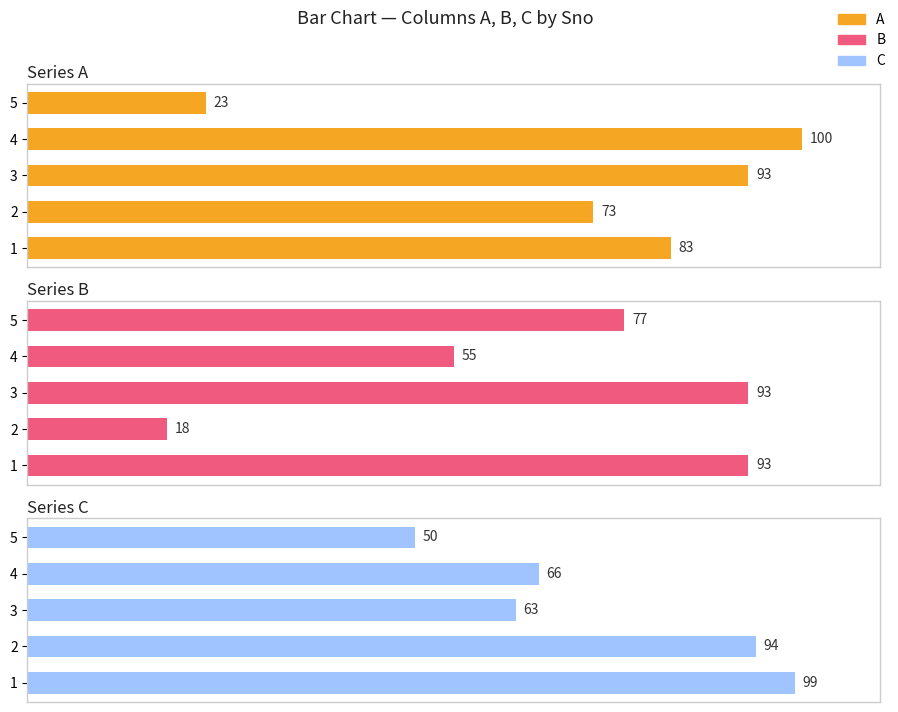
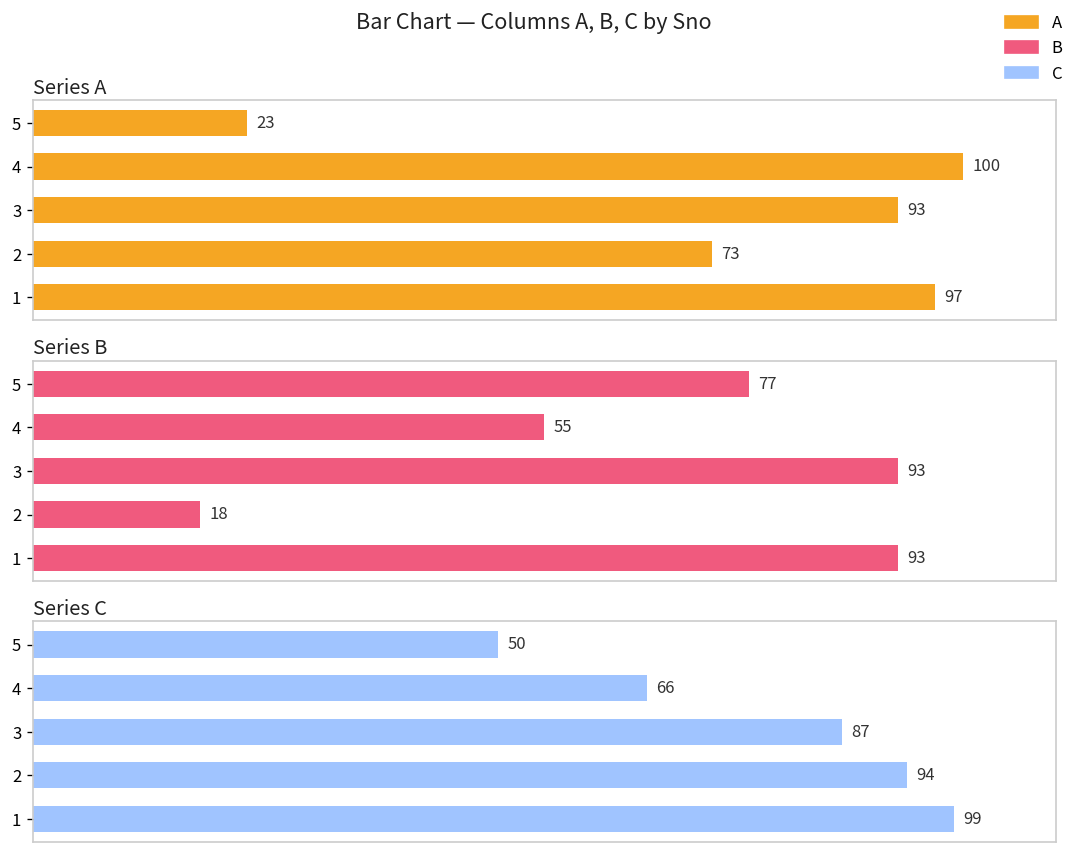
Series A, 1: 83 -> 97
Series C, 3: 63 -> 87
